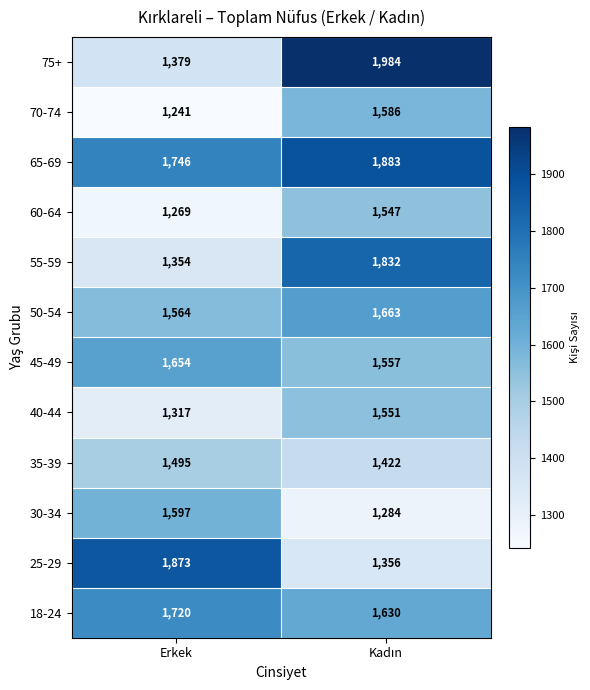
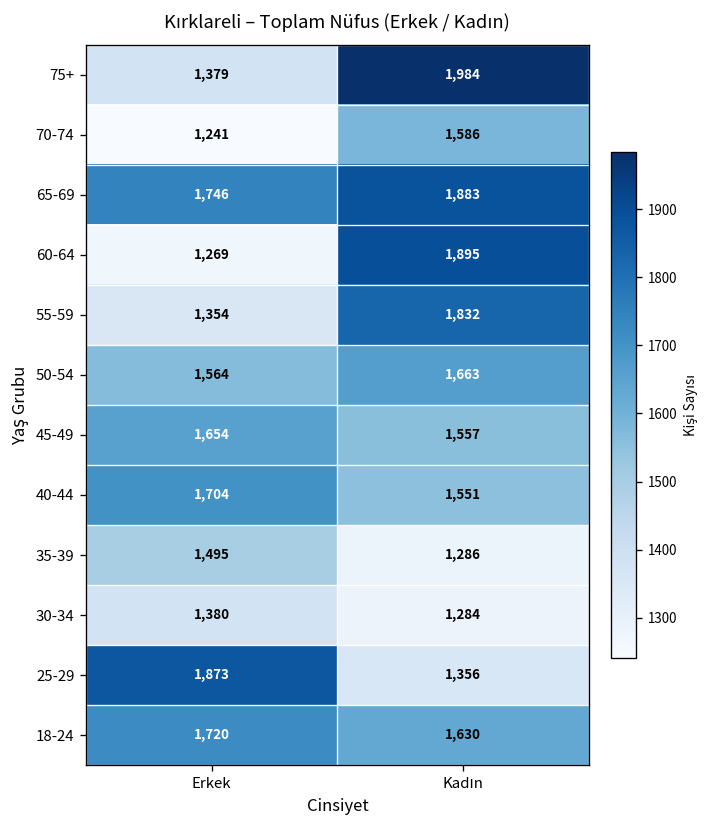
60-64, Kadın: 1,547 -> 1,895
40-44, Erkek: 1,317 -> 1,704
35-39, Kadın: 1,422 -> 1,286
30-34, Erkek: 1,597 -> 1,380
